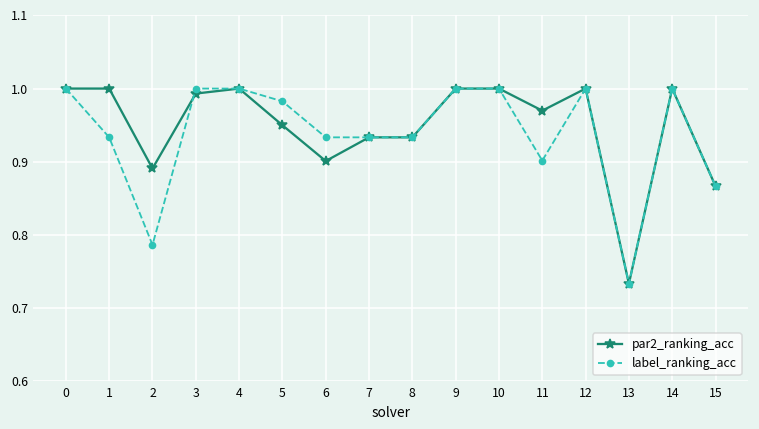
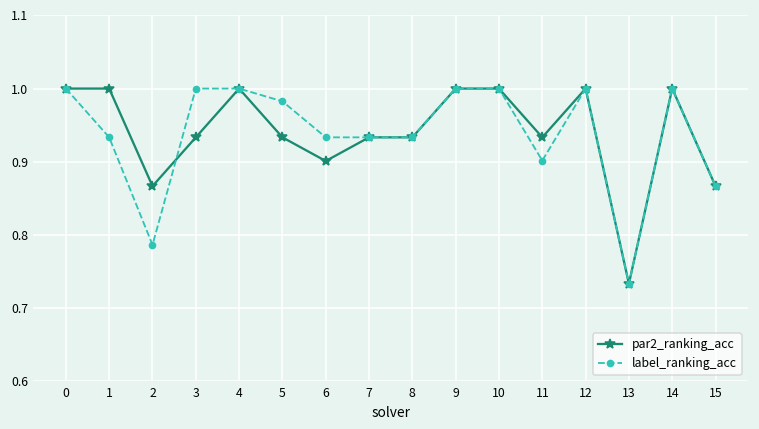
par2_ranking_acc, 2: 0.89 -> 0.87
par2_ranking_acc, 3: 0.99 -> 0.93
par2_ranking_acc, 5: 0.95 -> 0.93
par2_ranking_acc, 11: 0.97 -> 0.93
